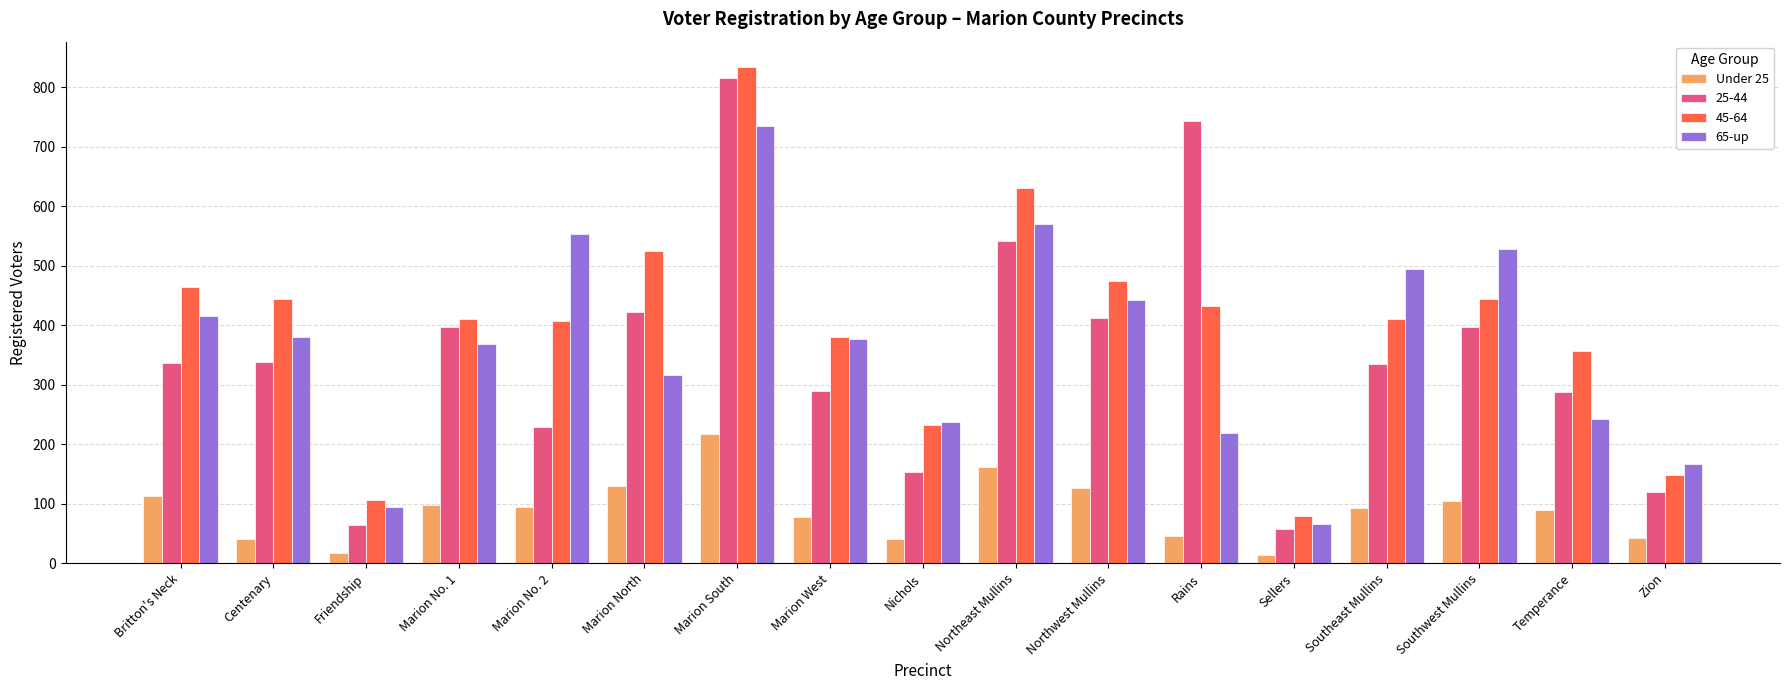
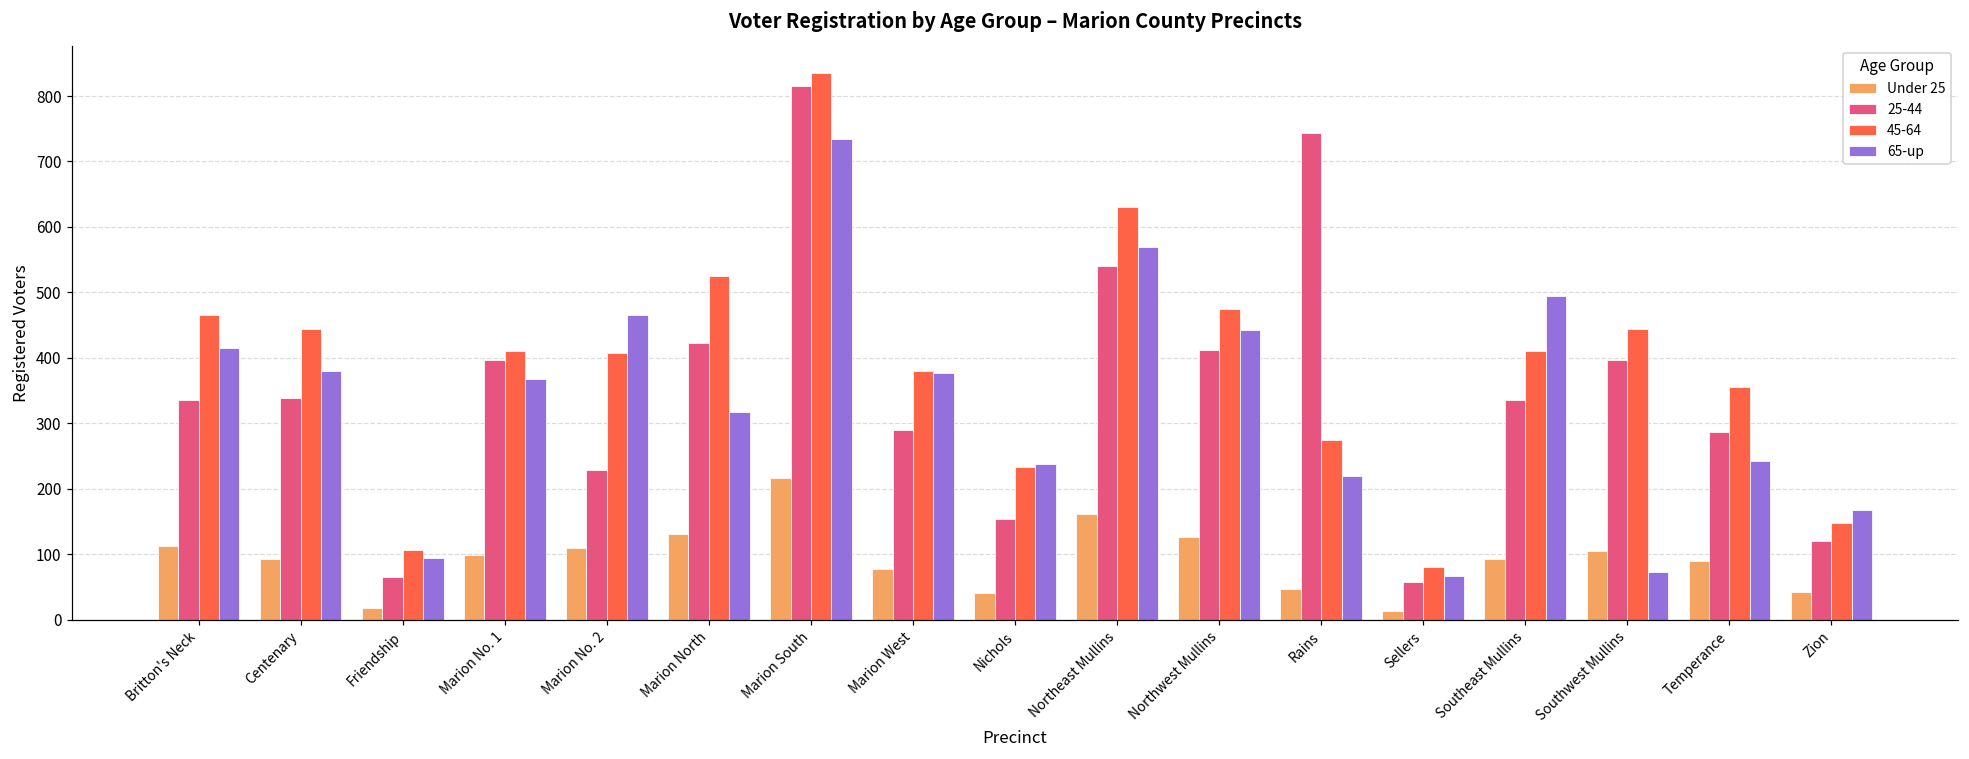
Under 25, Centenary: 40 -> 90
Under 25, Marion No. 2: 100 -> 110
65-up, Marion No. 2: 550 -> 470
45-64, Rains: 430 -> 270
65-up, Southwest Mullins: 530 -> 70
